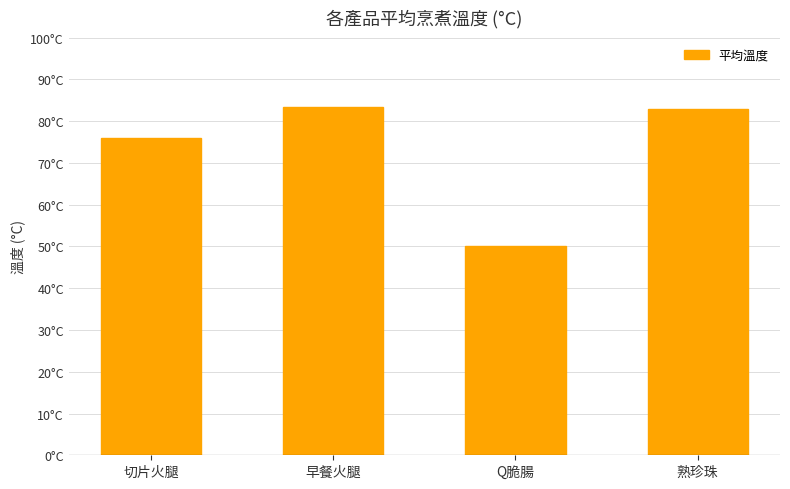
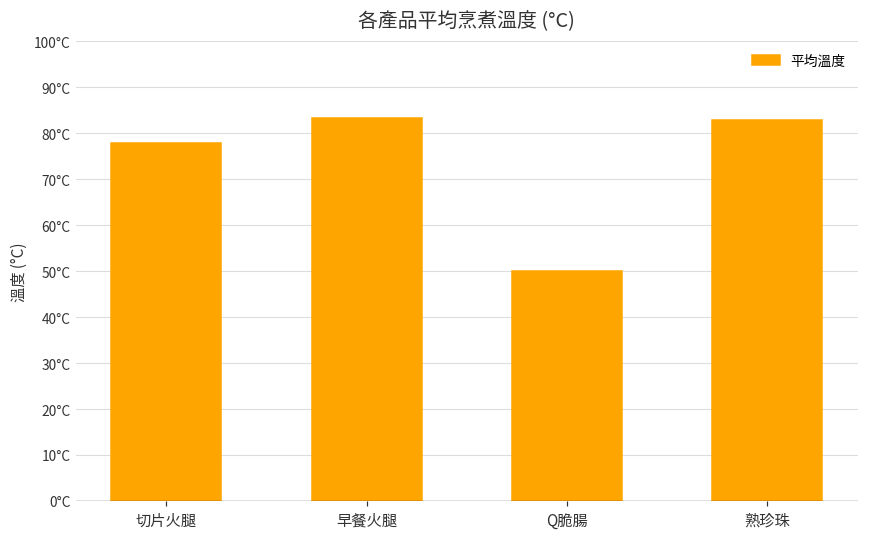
切片火腿: 76°C -> 78°C
